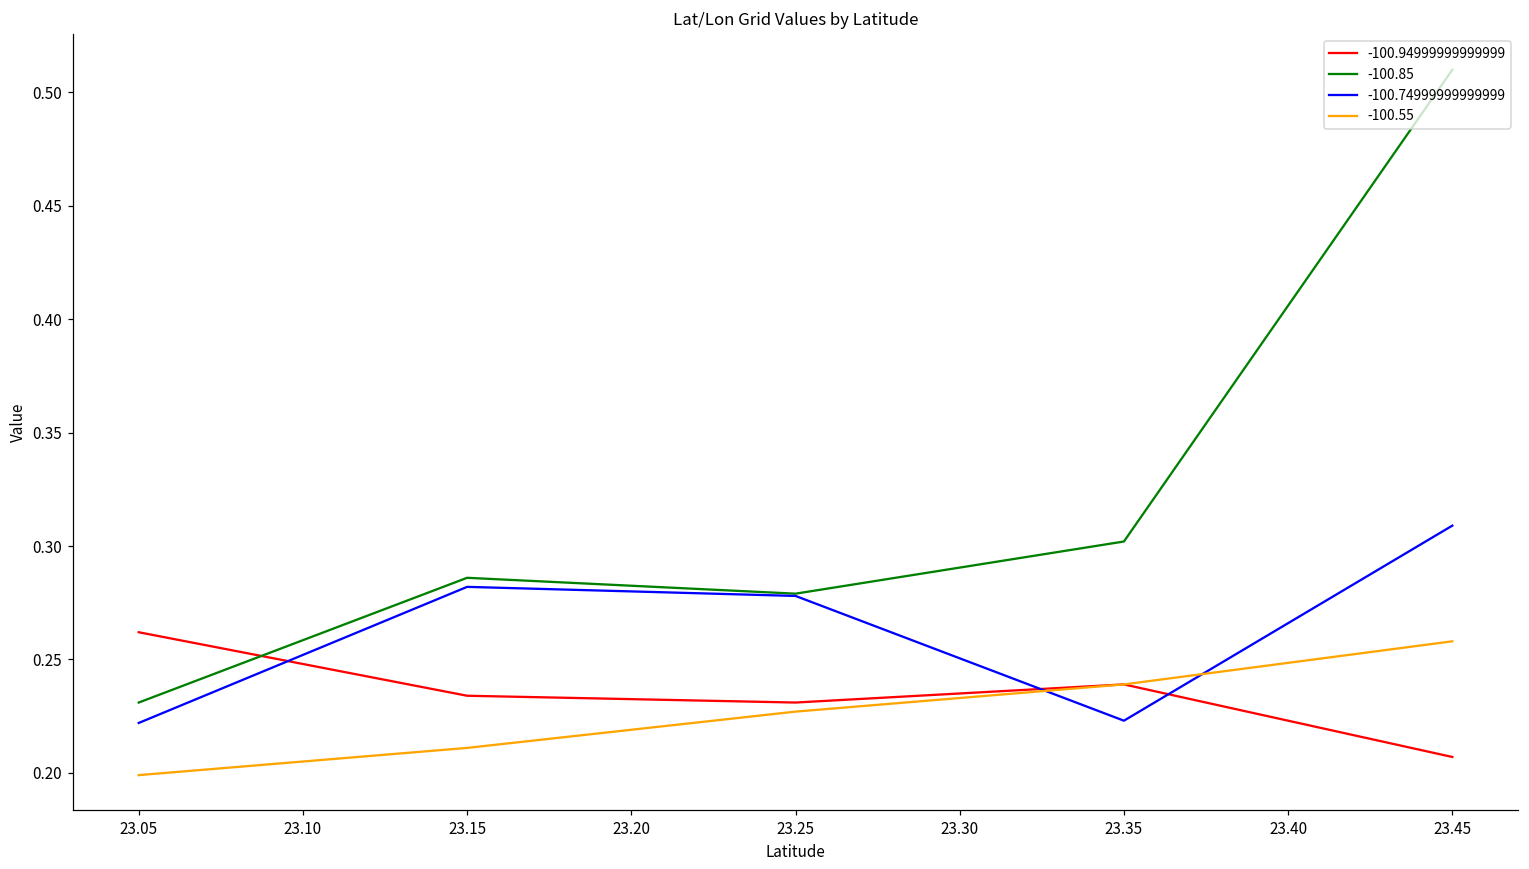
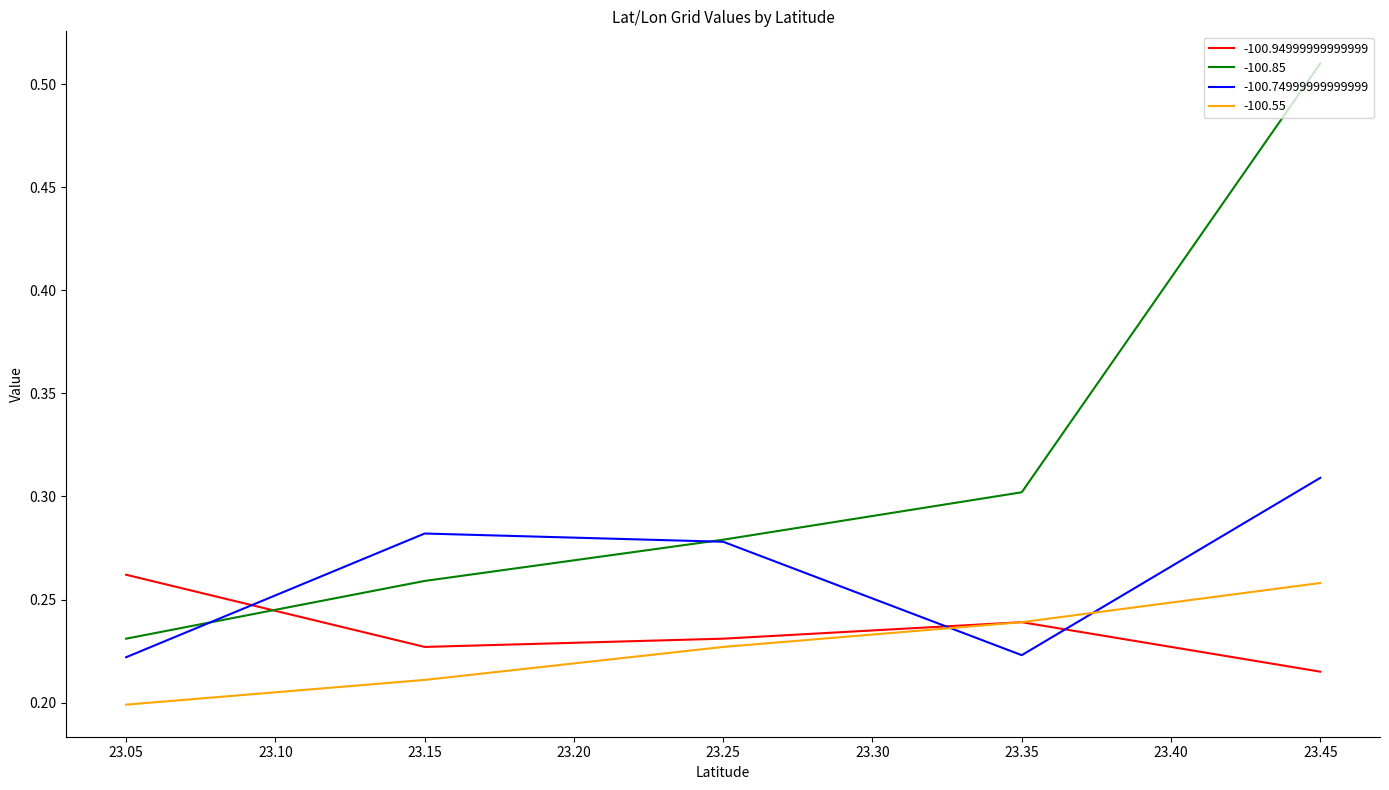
-100.94999999999999, 23.15: 0.234 -> 0.227
-100.85, 23.15: 0.286 -> 0.259
-100.94999999999999, 23.45: 0.207 -> 0.215
